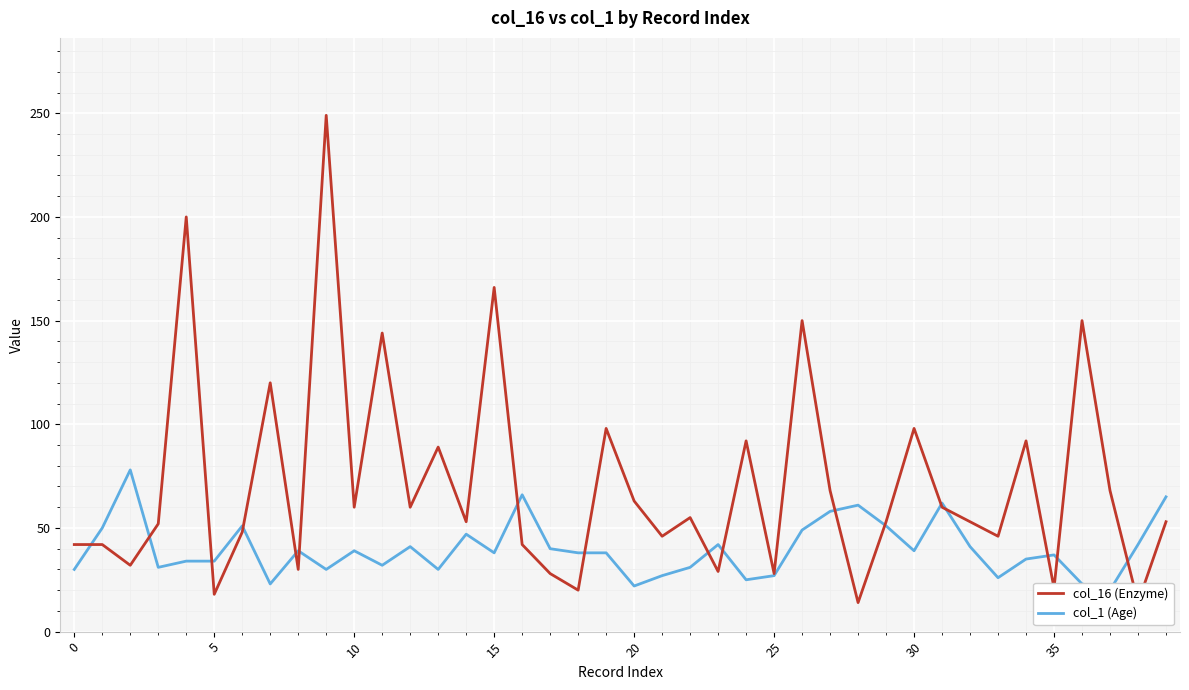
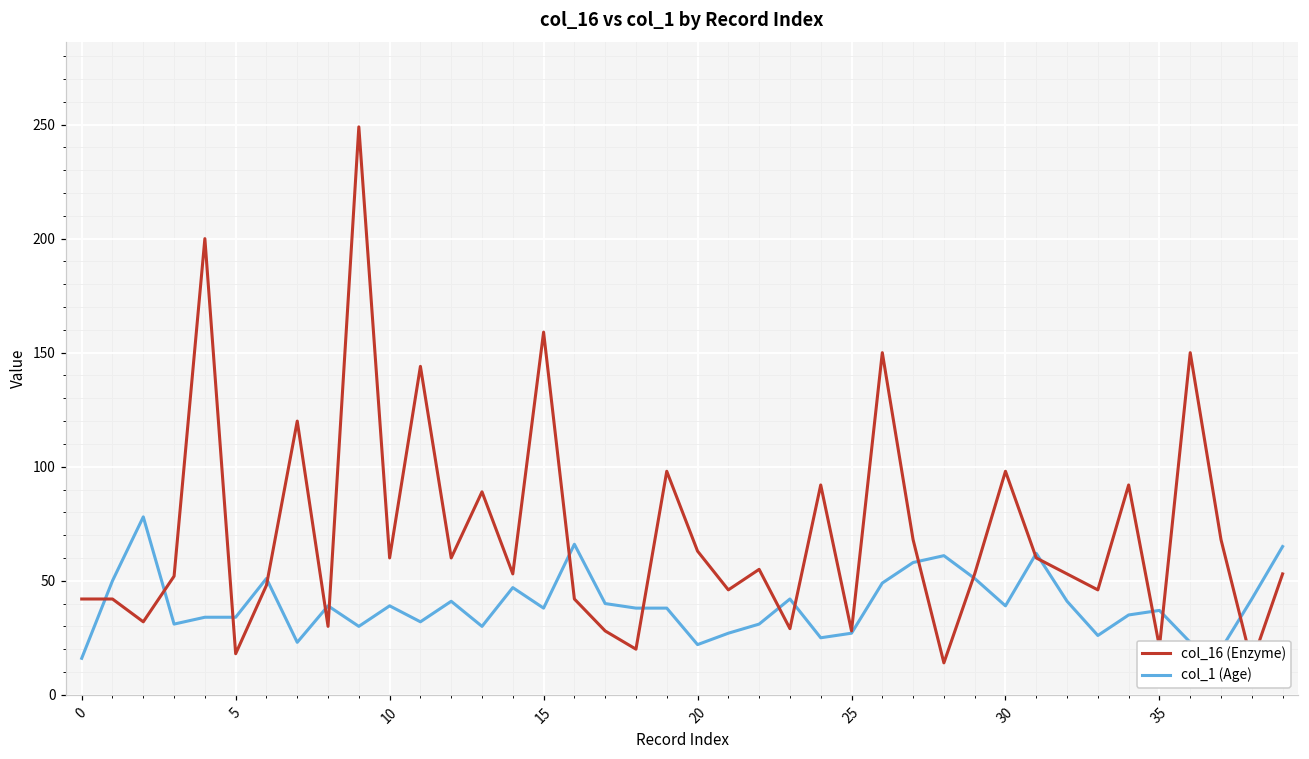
col_1 (Age), 0: 30 -> 16
col_16 (Enzyme), 15: 166 -> 159
